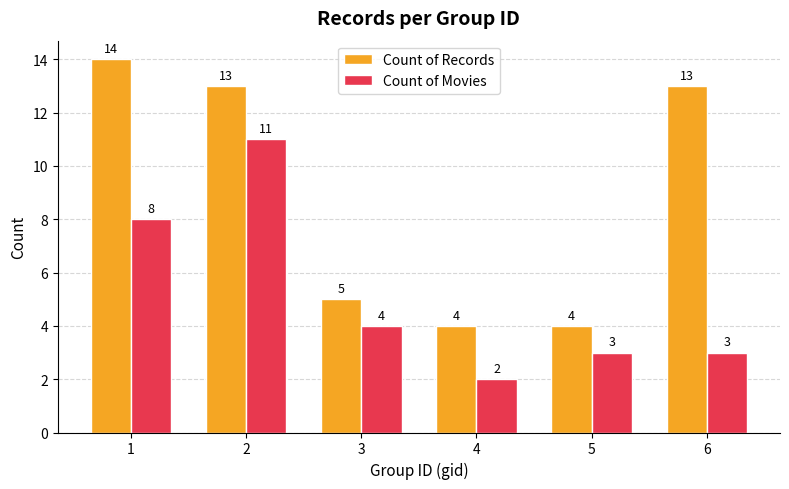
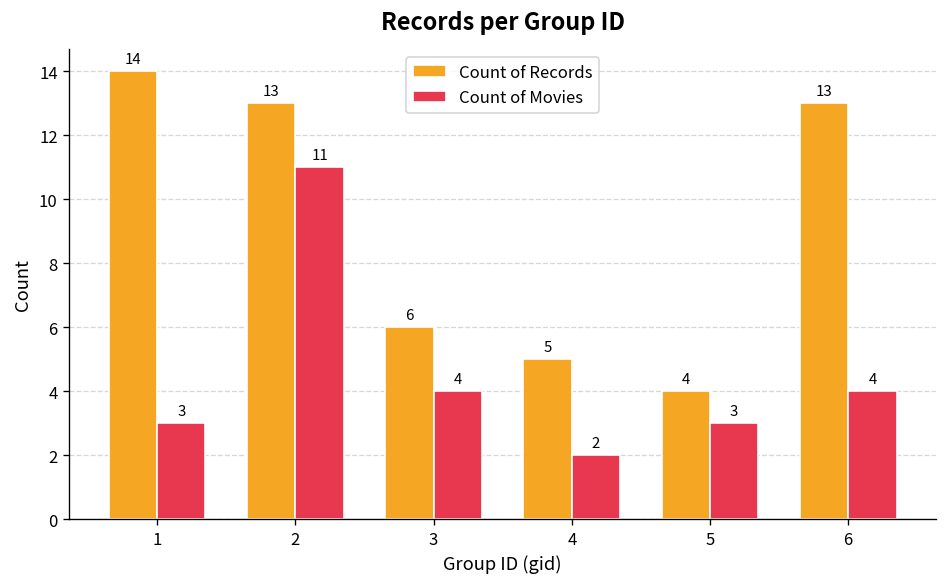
Count of Movies, 1: 8 -> 3
Count of Records, 3: 5 -> 6
Count of Records, 4: 4 -> 5
Count of Movies, 6: 3 -> 4
